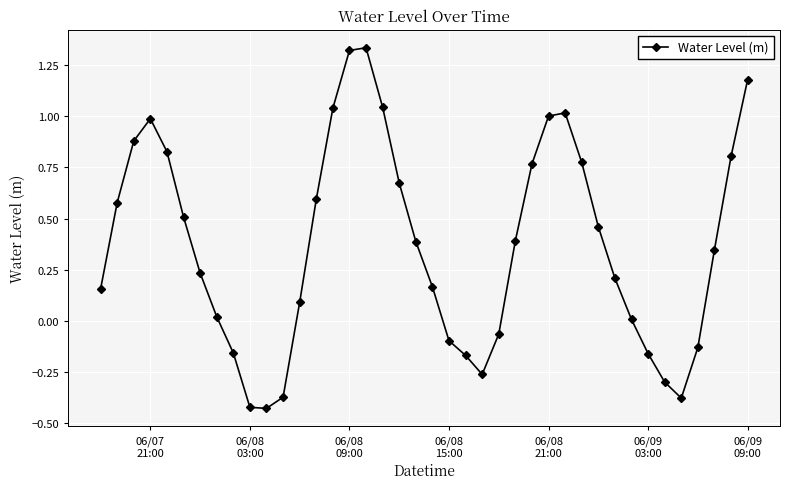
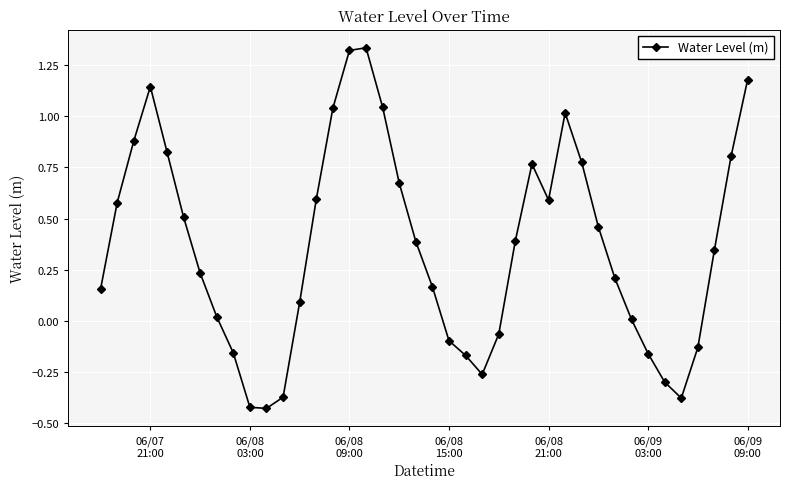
06/07 21:00: 0.99 -> 1.14
06/08 21:00: 1.00 -> 0.59
